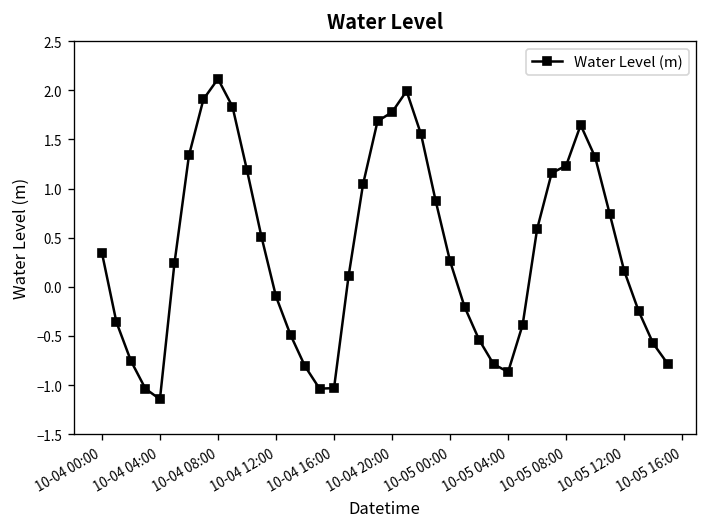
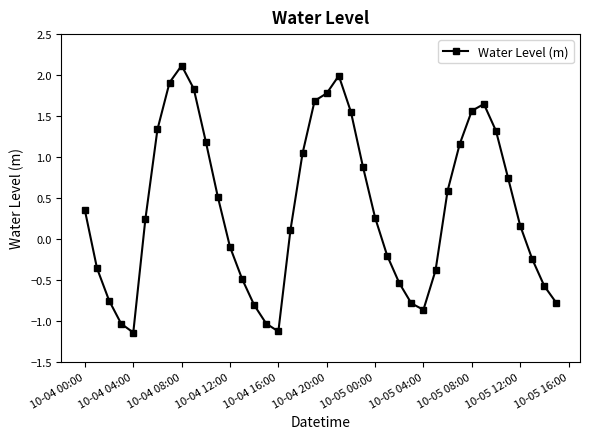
10-04 16:00: -1.0 -> -1.1
10-05 08:00: 1.2 -> 1.6
